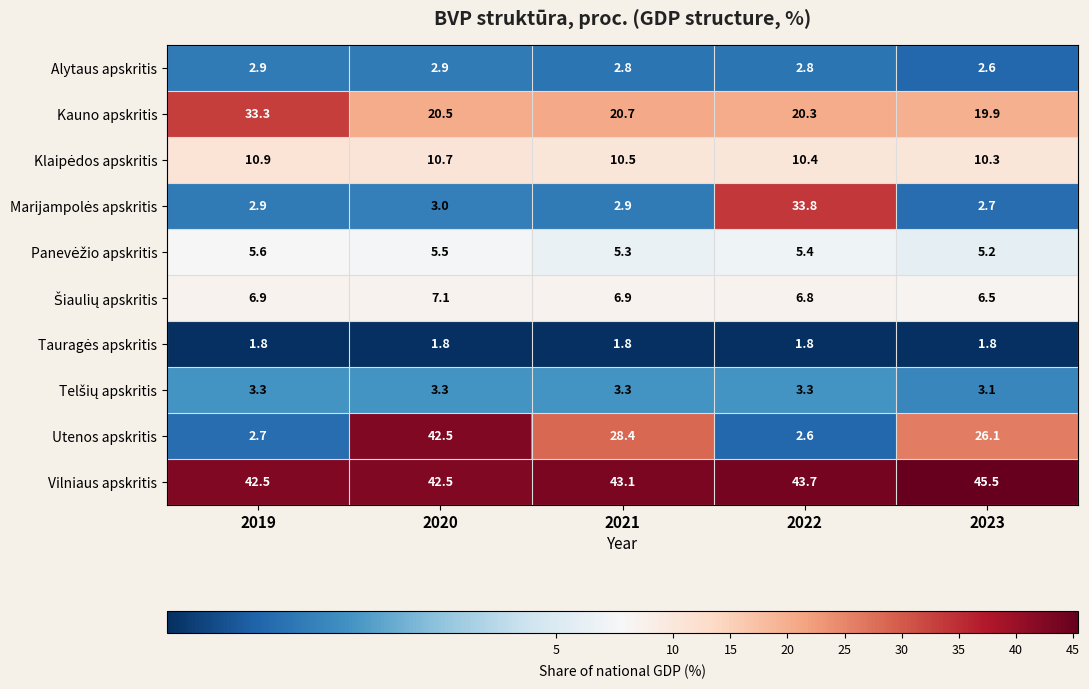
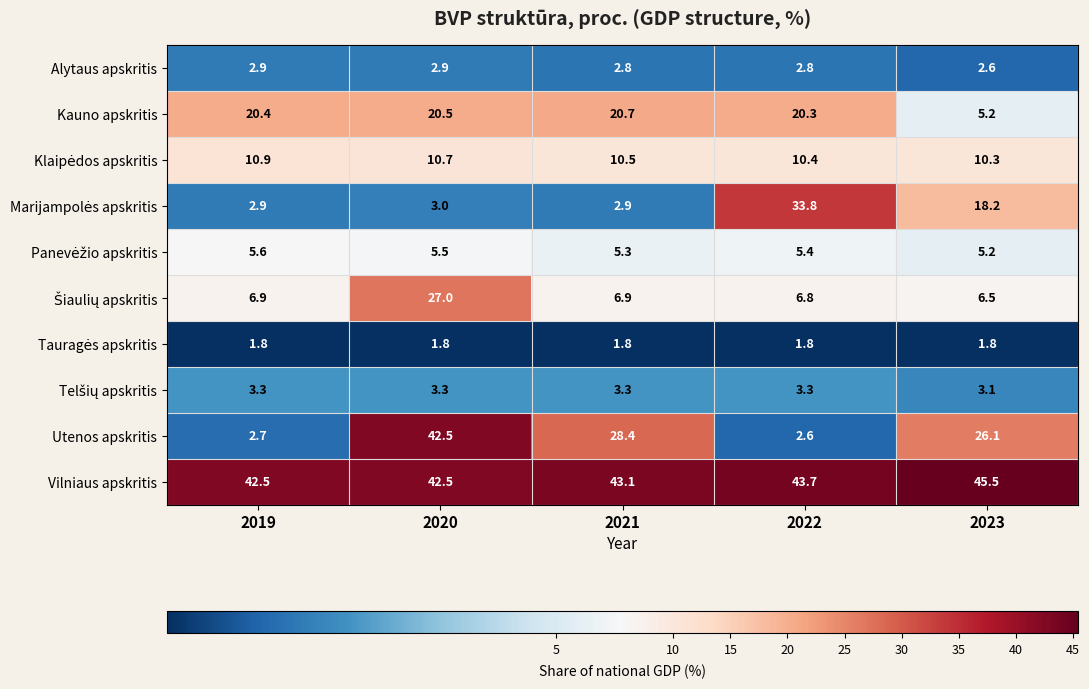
Kauno apskritis, 2019: 33.3 -> 20.4
Kauno apskritis, 2023: 19.9 -> 5.2
Marijampolės apskritis, 2023: 2.7 -> 18.2
Šiaulių apskritis, 2020: 7.1 -> 27.0
